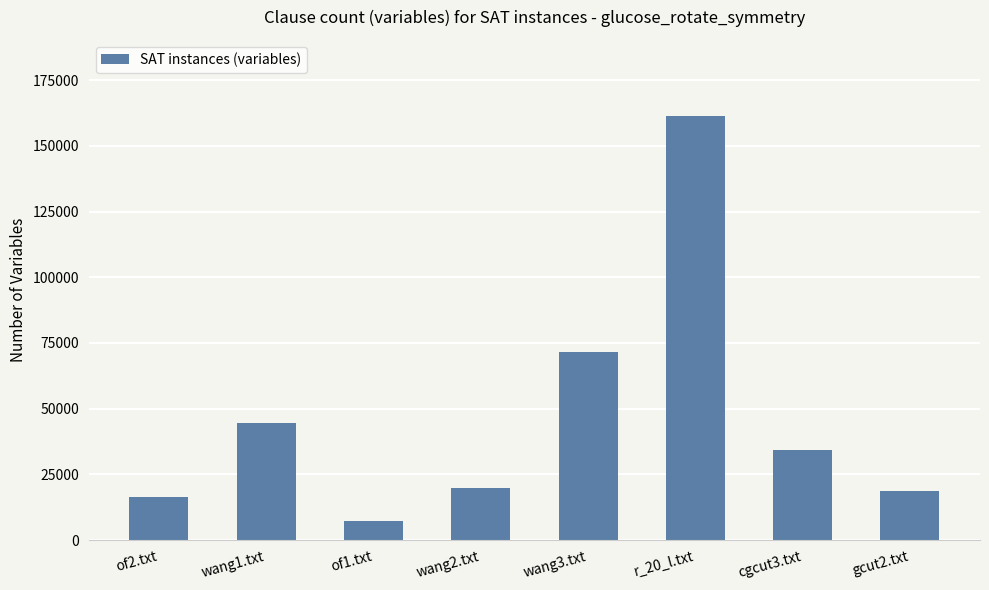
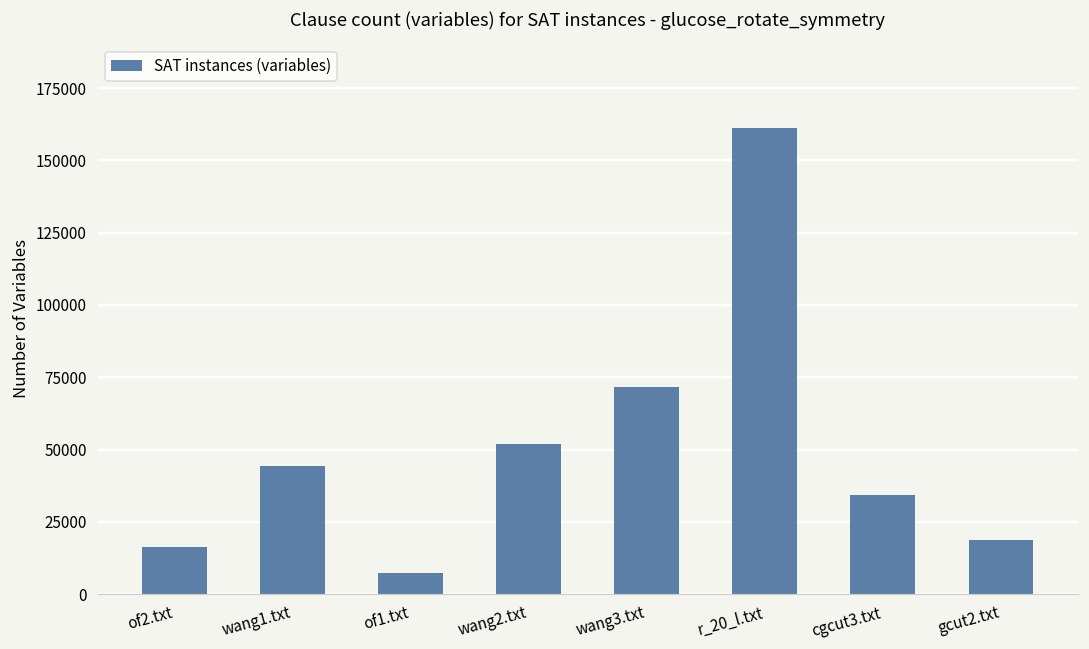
wang2.txt: 20000 -> 52000
